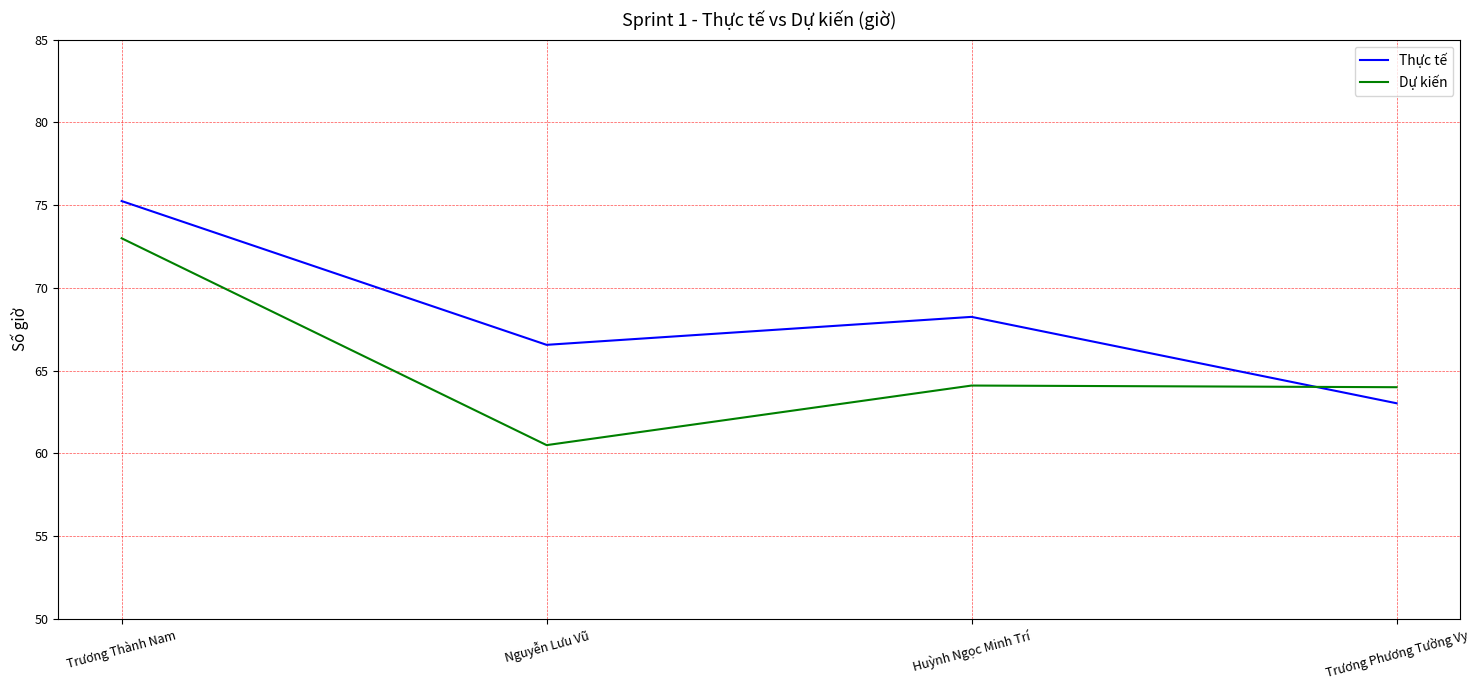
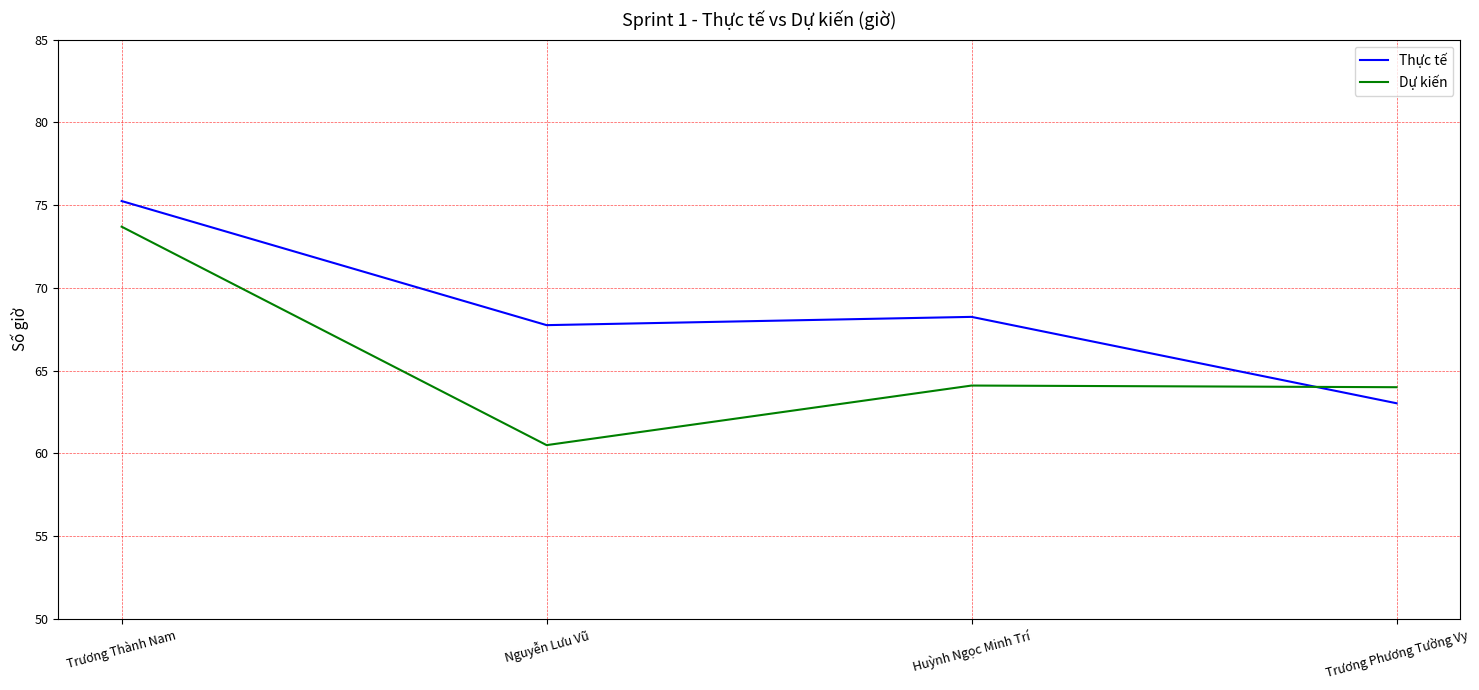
Dự kiến, Trương Thành Nam: 73.0 -> 73.7
Thực tế, Nguyễn Lưu Vũ: 66.6 -> 67.8
